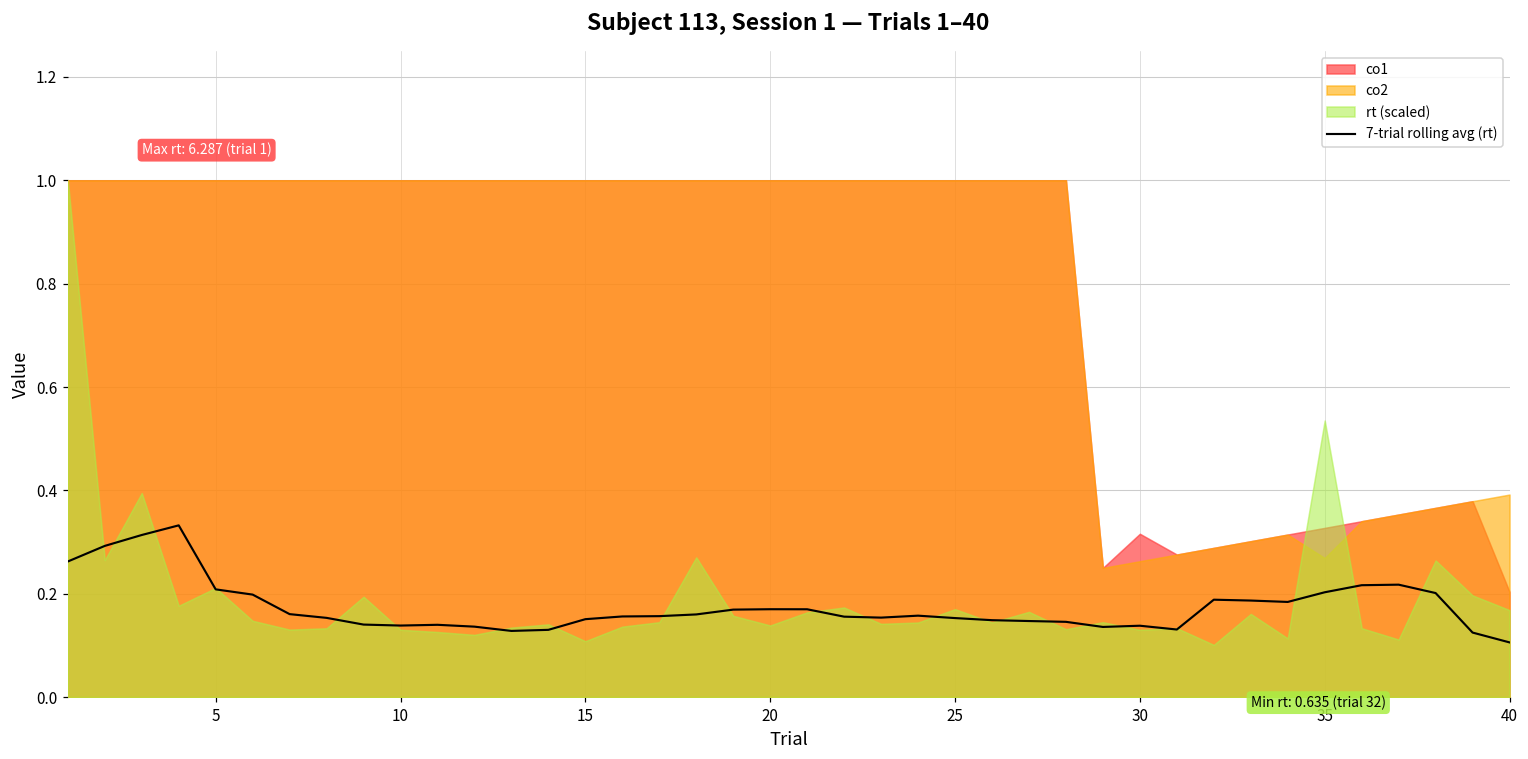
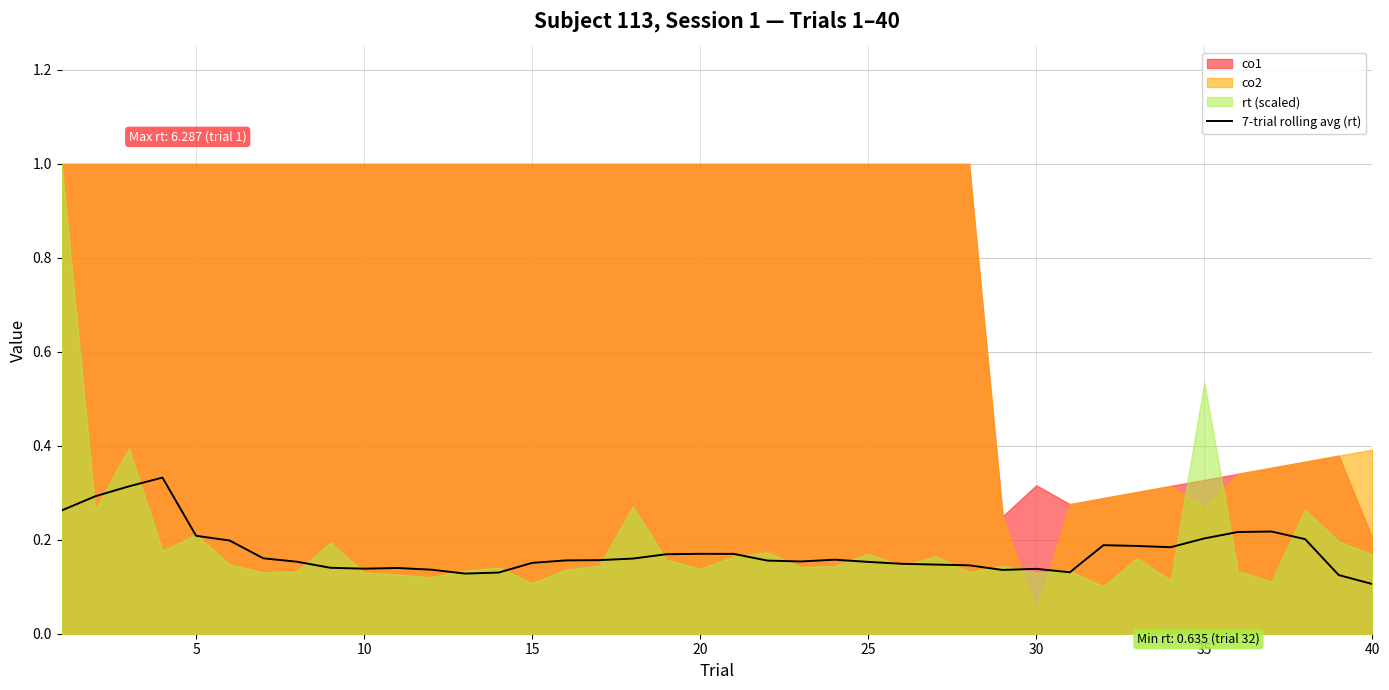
co2, 30: 0.26 -> 0.05
